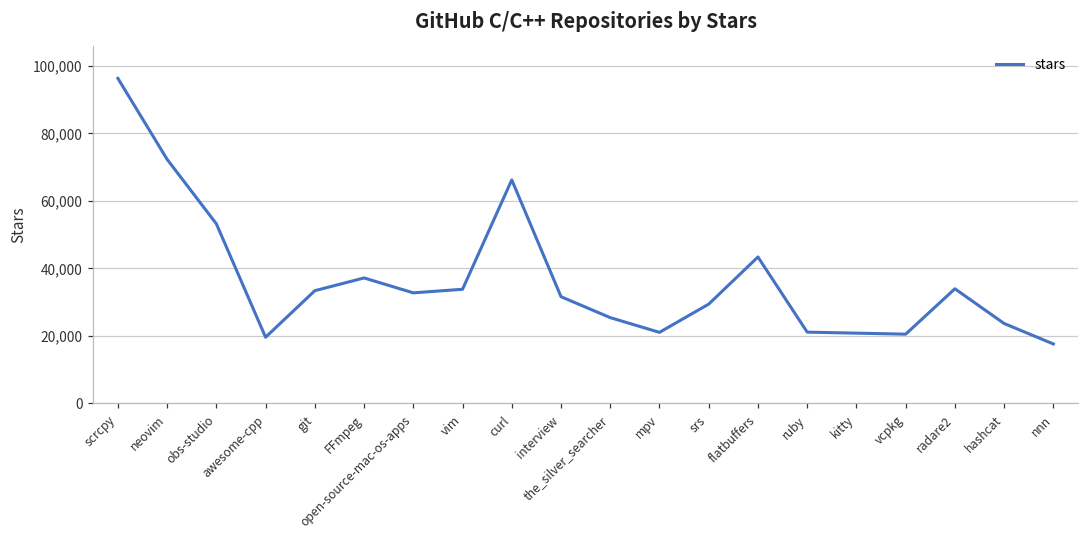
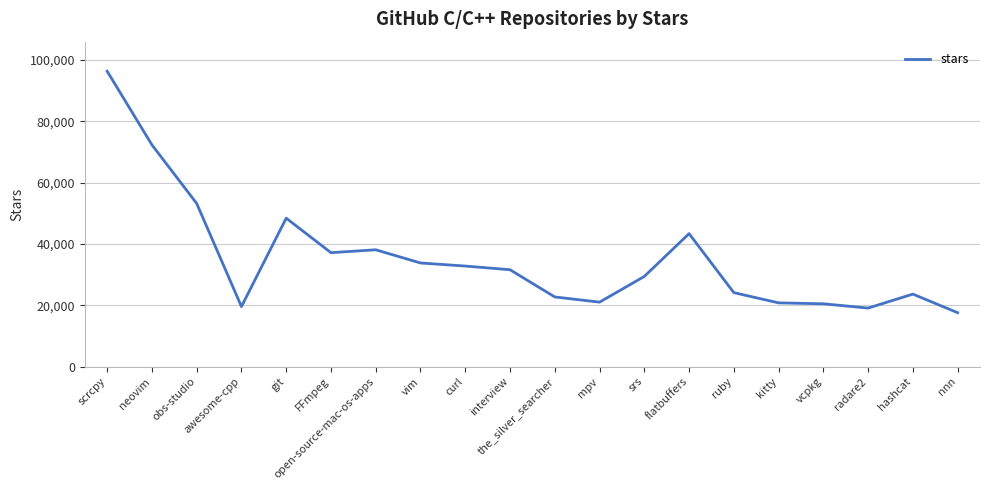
git: 33,000 -> 48,000
open-source-mac-os-apps: 33,000 -> 38,000
curl: 66,000 -> 33,000
the_silver_searcher: 25,000 -> 23,000
ruby: 21,000 -> 24,000
radare2: 34,000 -> 19,000
